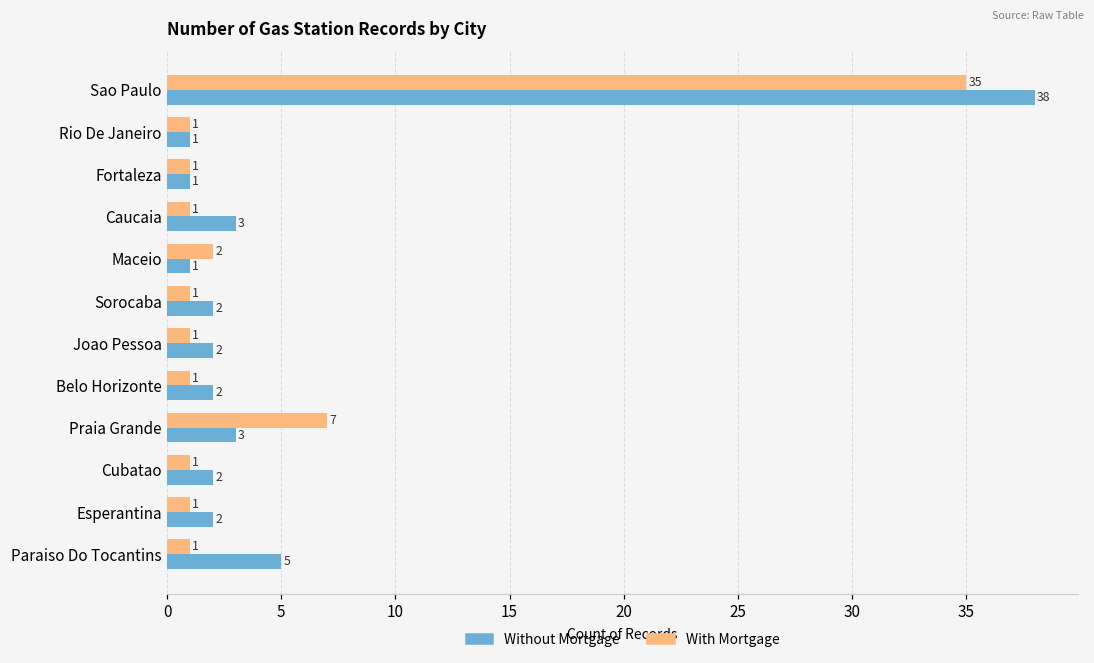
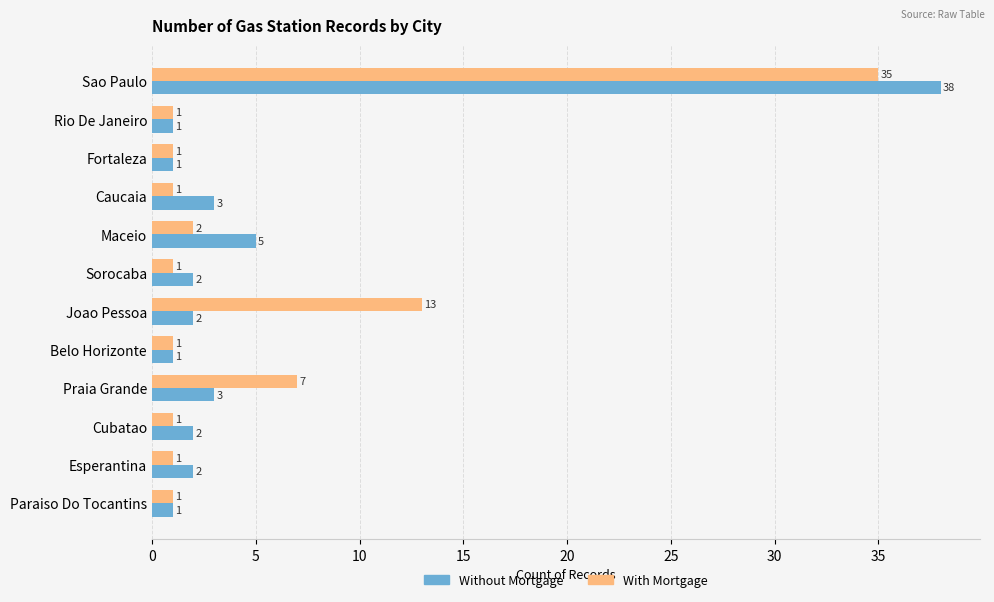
Without Mortgage, Maceio: 1 -> 5
With Mortgage, Joao Pessoa: 1 -> 13
Without Mortgage, Belo Horizonte: 2 -> 1
Without Mortgage, Paraiso Do Tocantins: 5 -> 1
